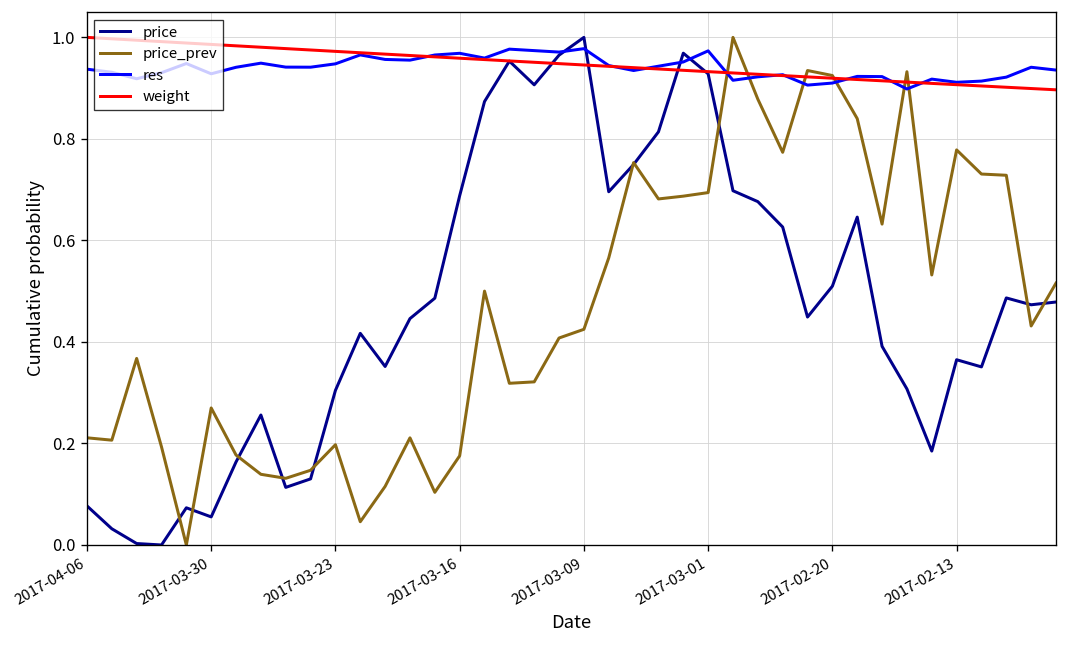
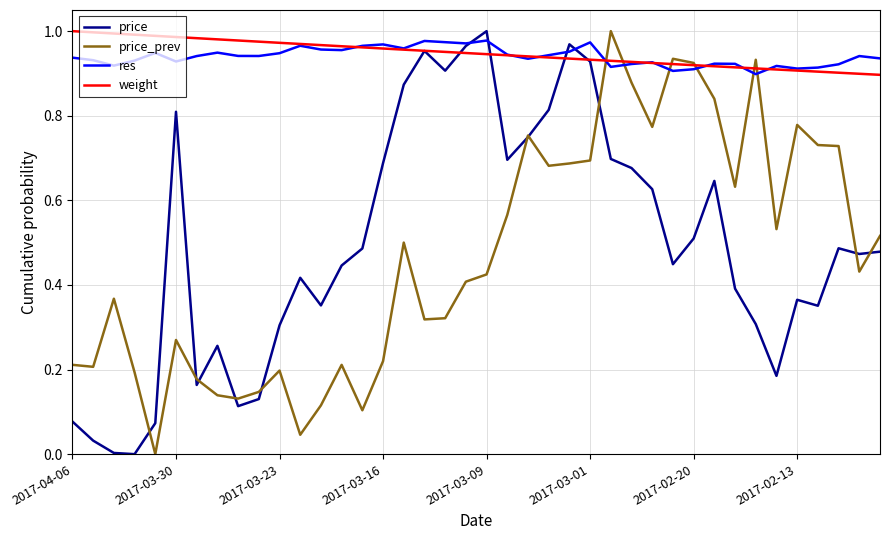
price, 2017-03-30: 0.06 -> 0.81
price_prev, 2017-03-16: 0.18 -> 0.22
